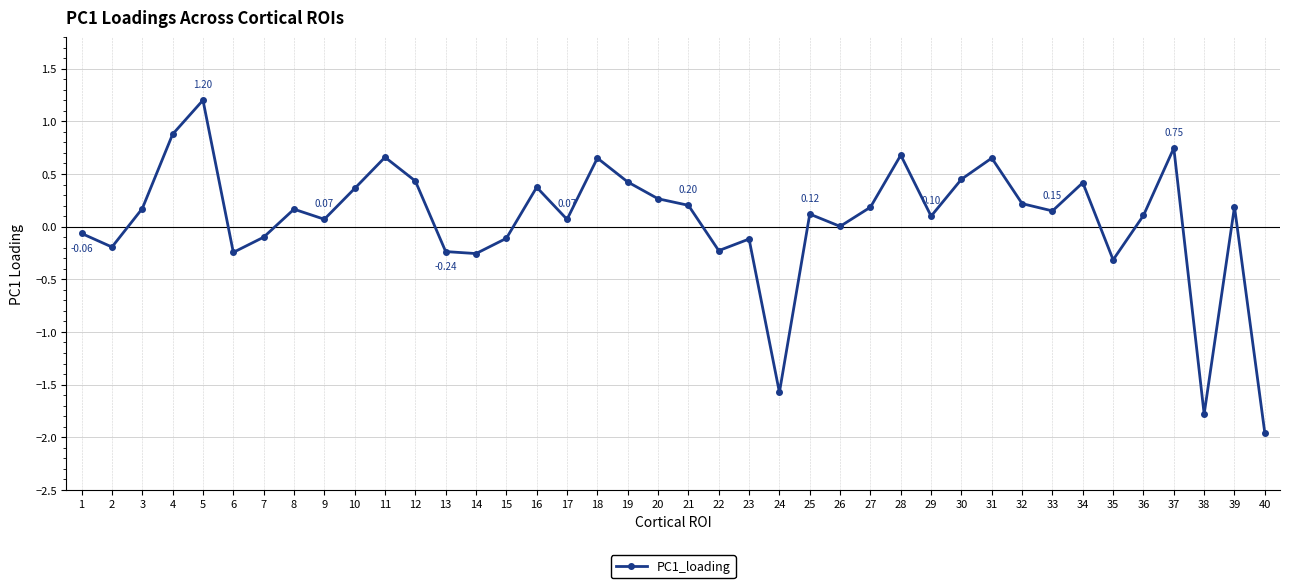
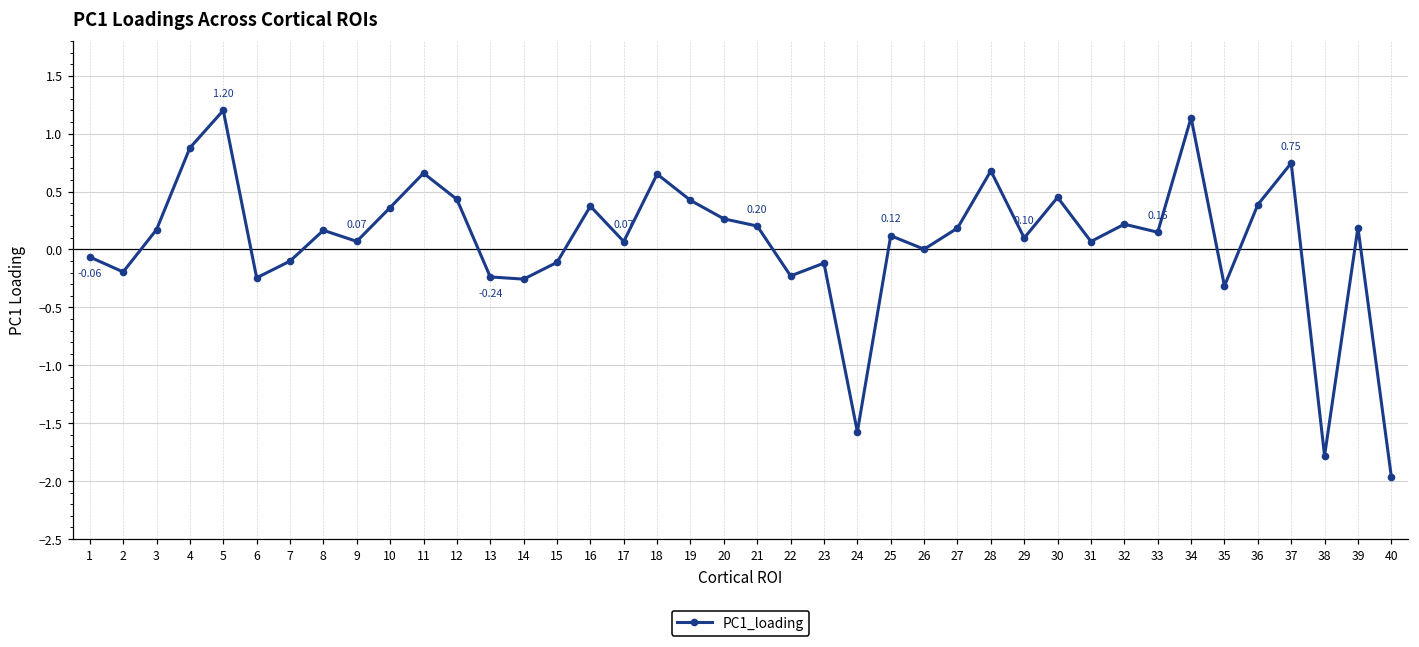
31: 0.65 -> 0.07
34: 0.42 -> 1.14
36: 0.11 -> 0.39
